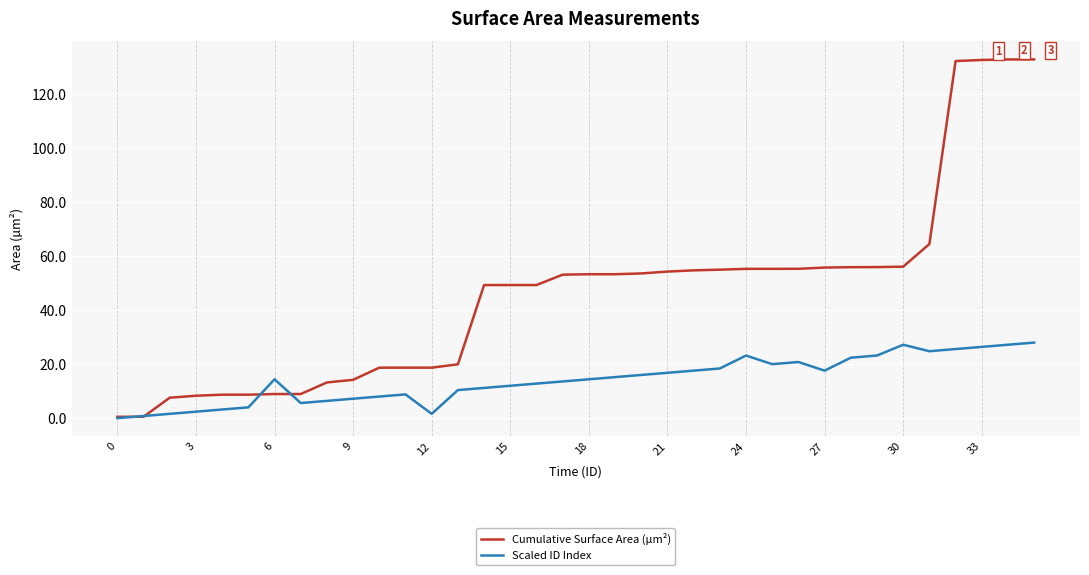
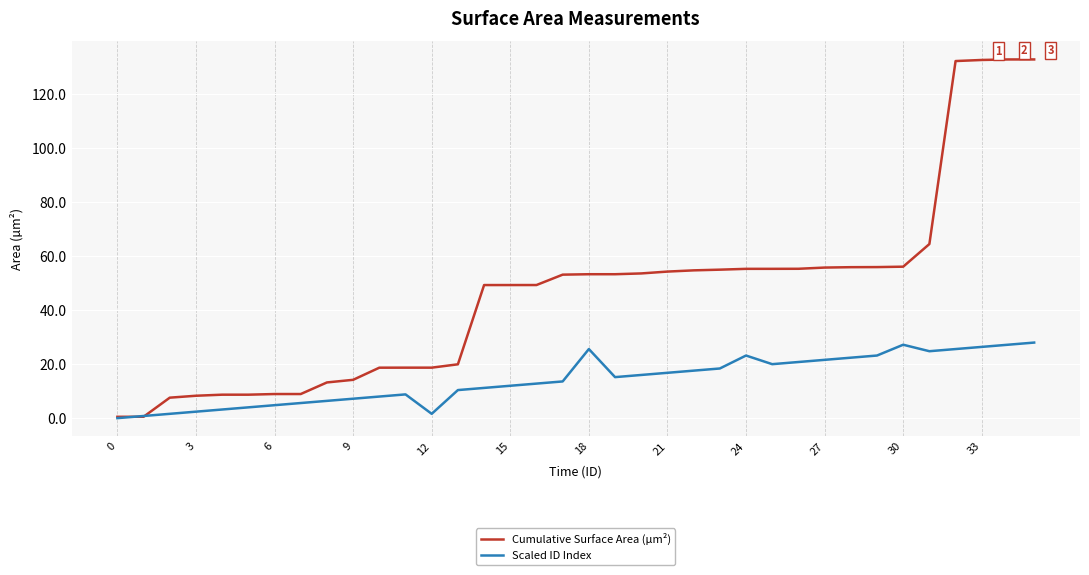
Scaled ID Index, 6: 14 -> 5
Scaled ID Index, 18: 14 -> 26
Scaled ID Index, 27: 18 -> 22
